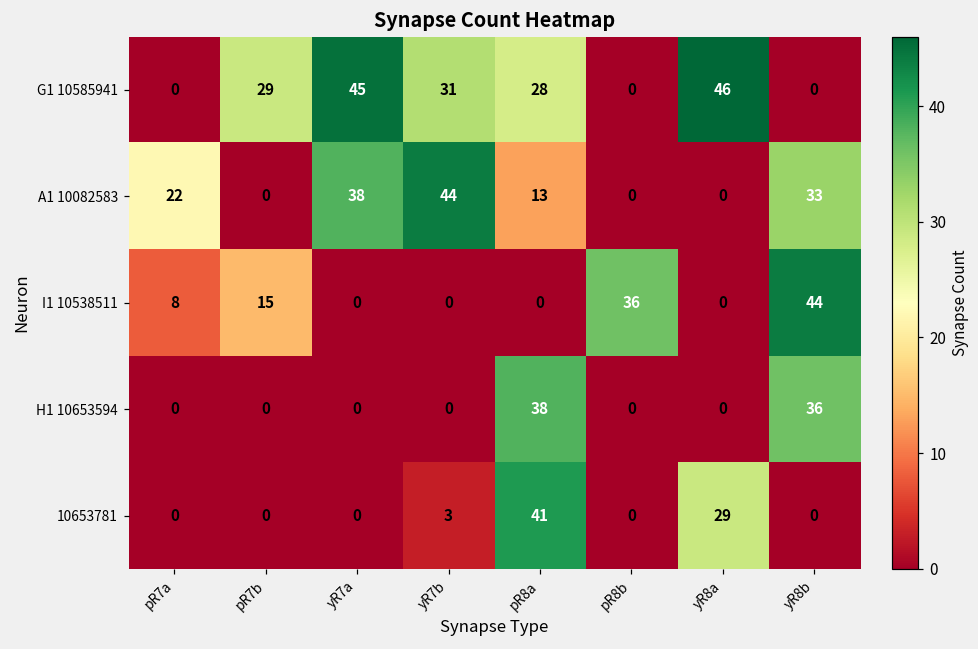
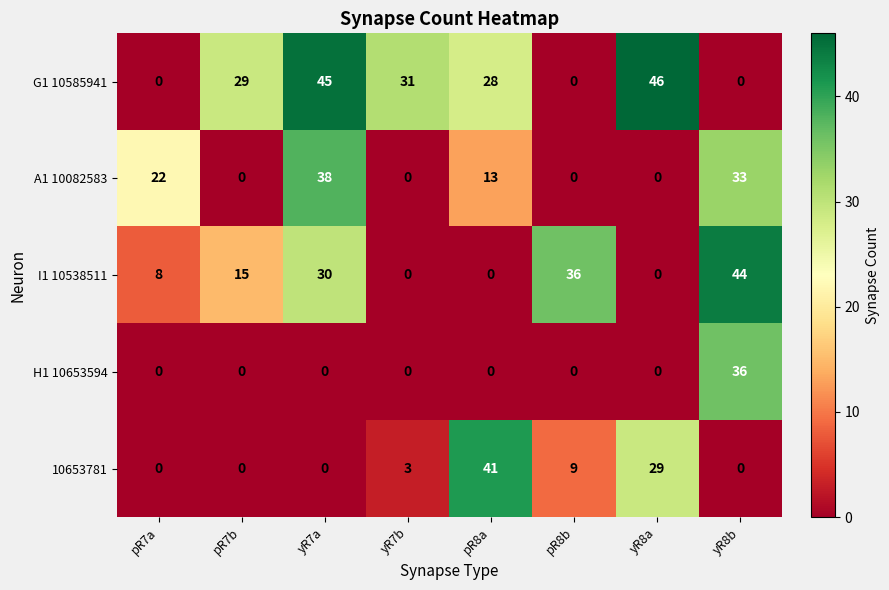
A1 10082583, yR7b: 44 -> 0
I1 10538511, yR7a: 0 -> 30
H1 10653594, pR8a: 38 -> 0
10653781, pR8b: 0 -> 9
